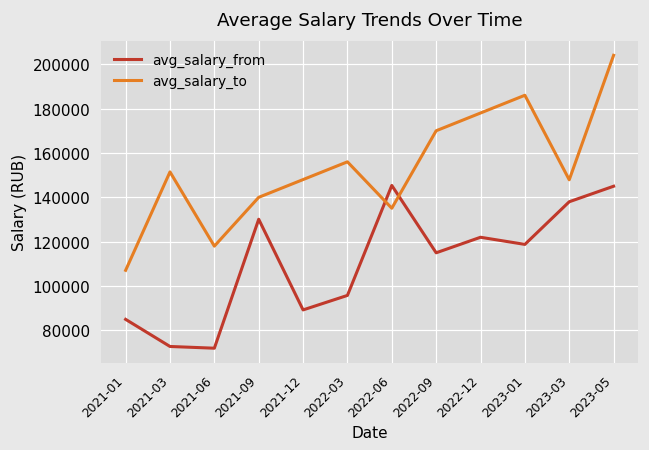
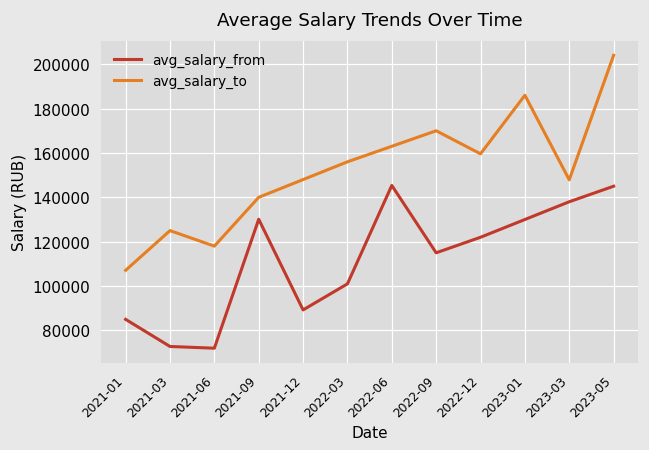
avg_salary_to, 2021-03: 151000 -> 125000
avg_salary_from, 2022-03: 96000 -> 101000
avg_salary_to, 2022-06: 135000 -> 163000
avg_salary_to, 2022-12: 178000 -> 160000
avg_salary_from, 2023-01: 119000 -> 130000
